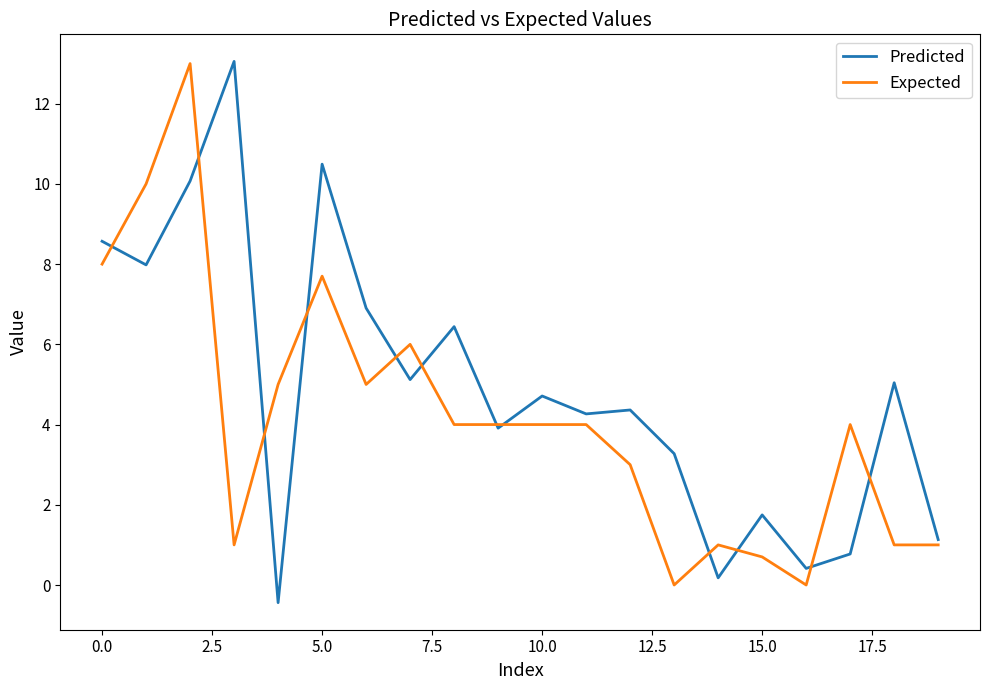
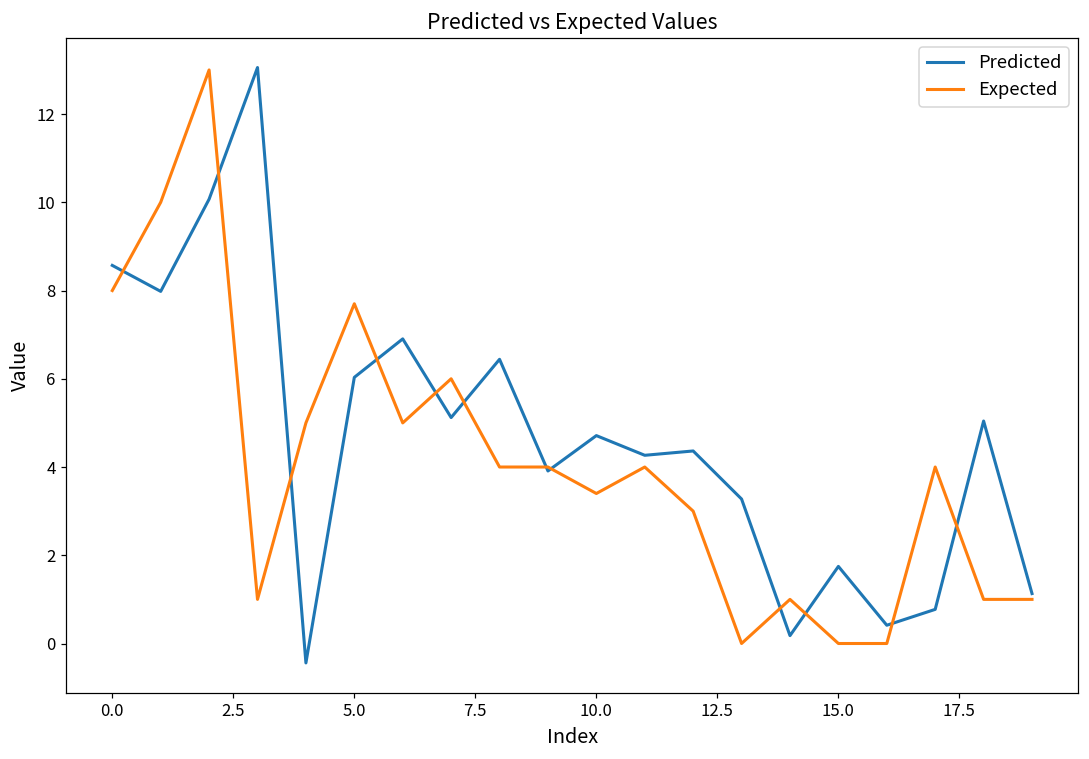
Predicted, 5.0: 10.5 -> 6.0
Expected, 10.0: 4.0 -> 3.4
Expected, 15.0: 0.7 -> 0.0
